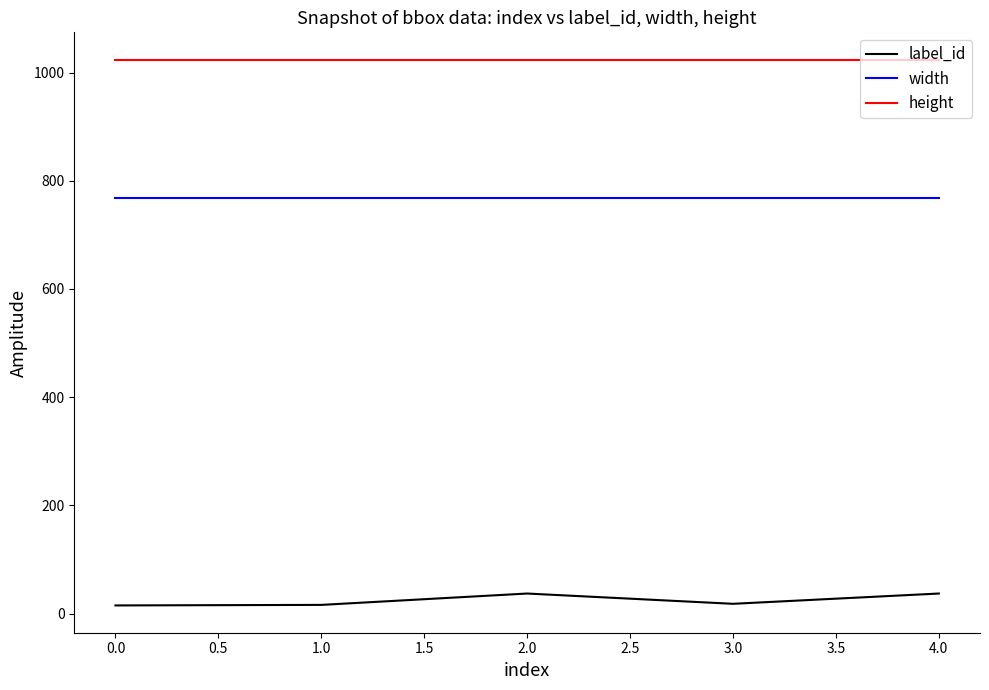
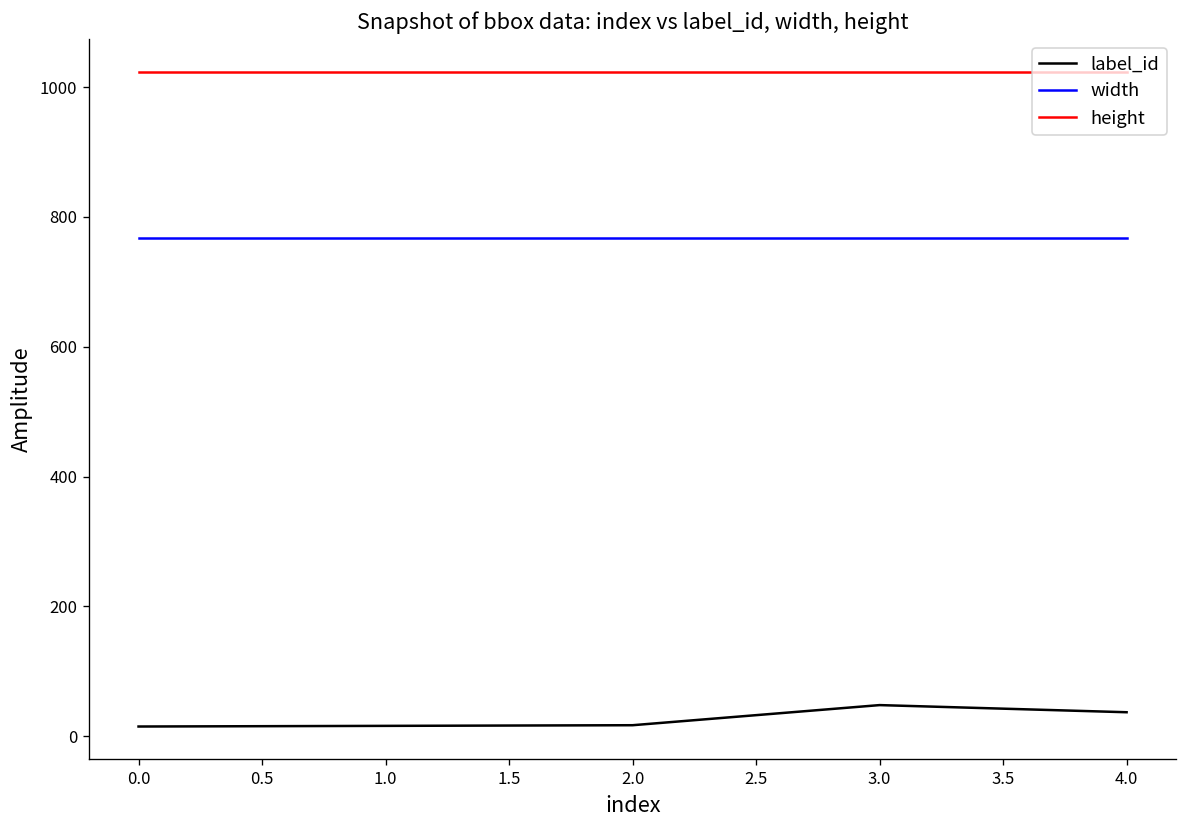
label_id, 2.0: 40 -> 20
label_id, 3.0: 20 -> 50
